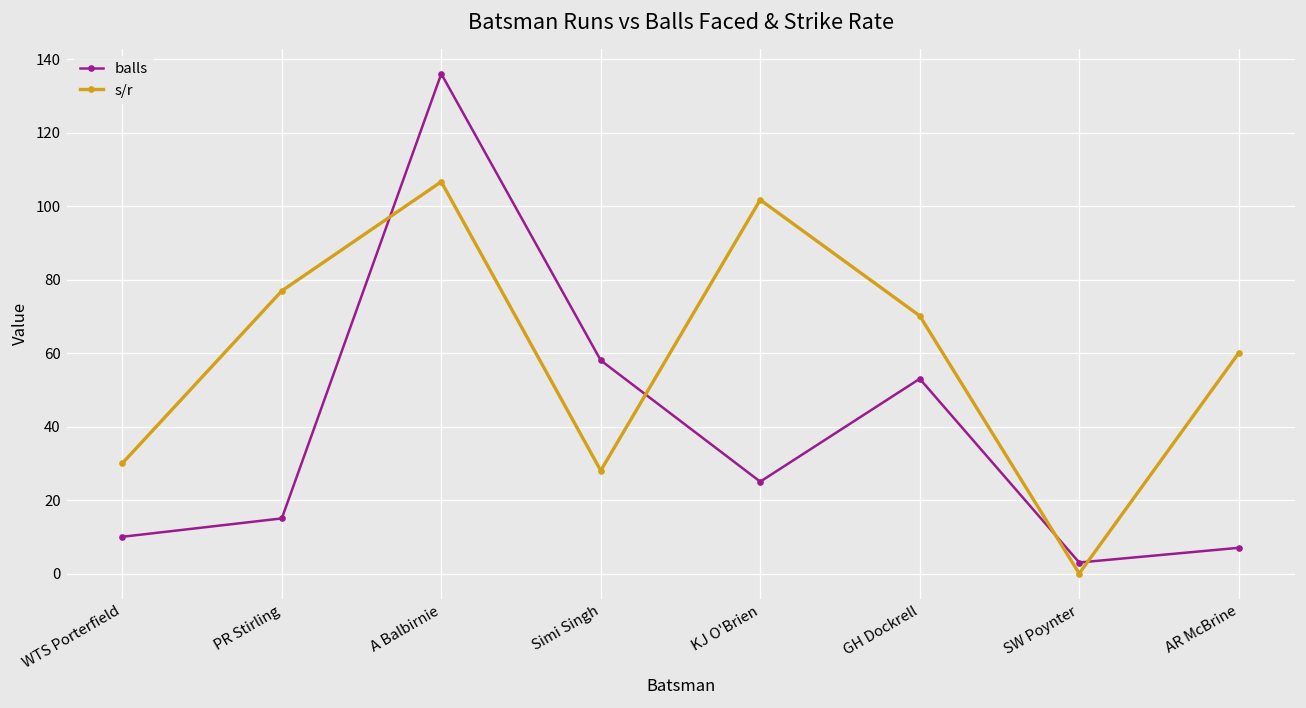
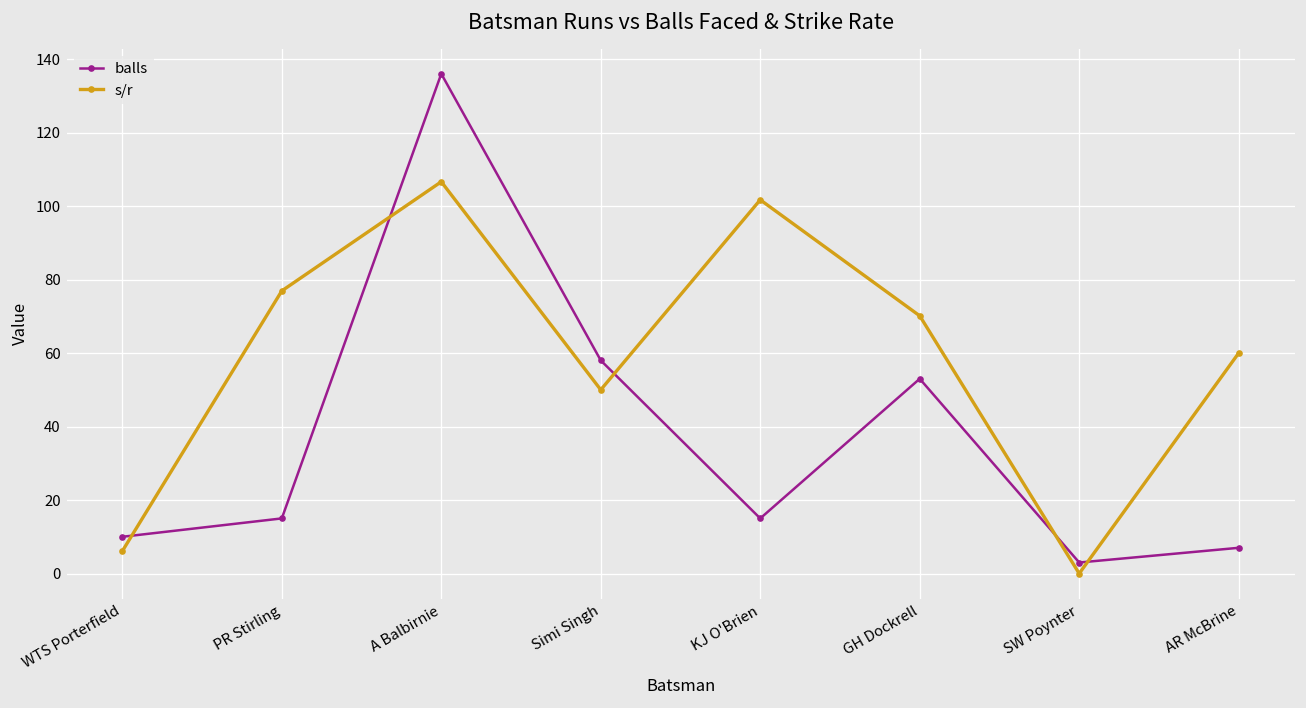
s/r, WTS Porterfield: 30 -> 6
s/r, Simi Singh: 28 -> 50
balls, KJ O'Brien: 25 -> 15
